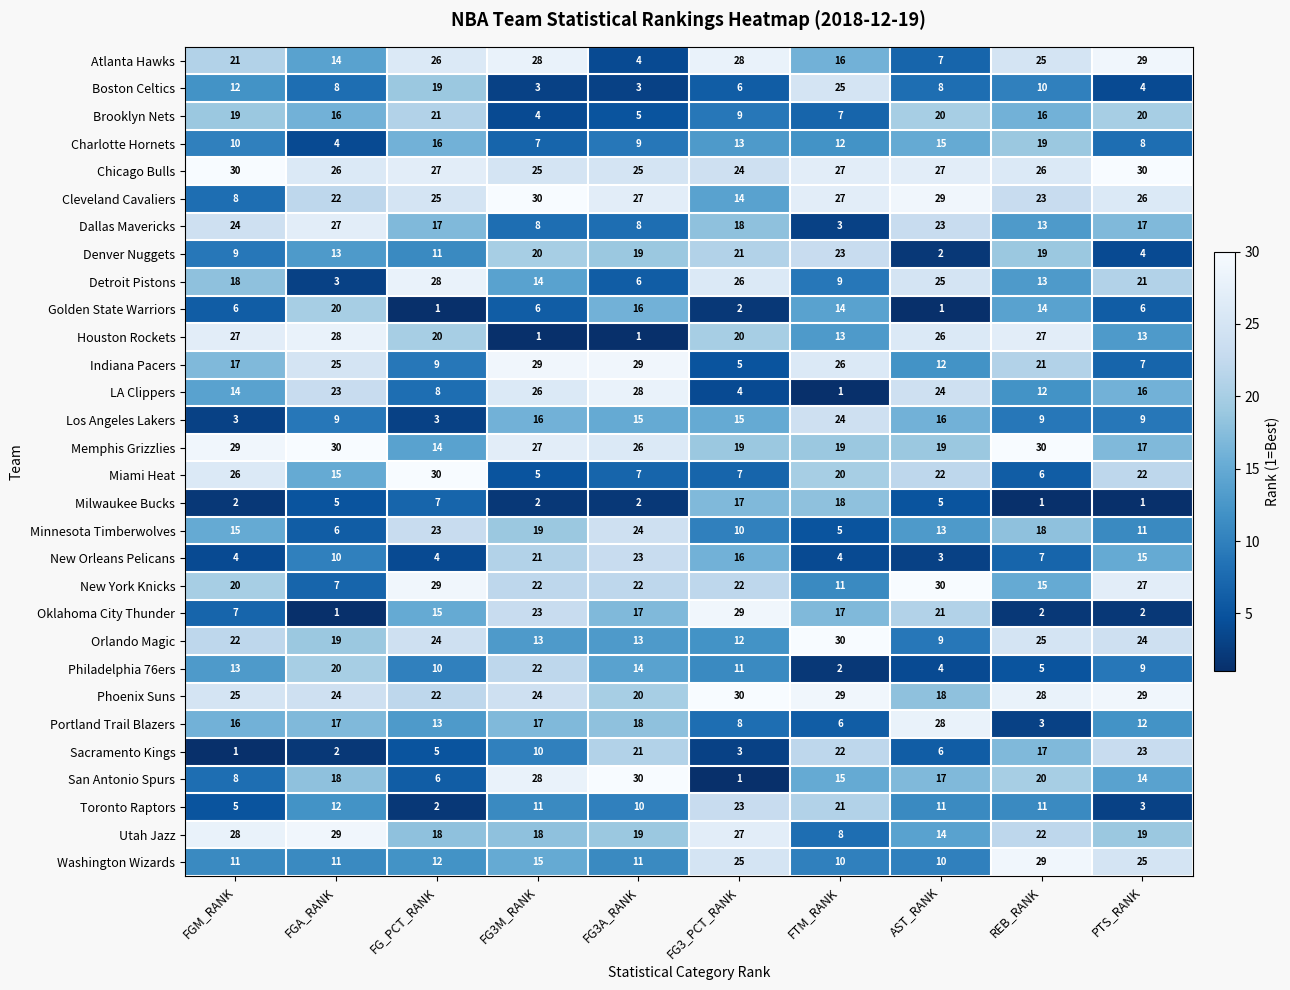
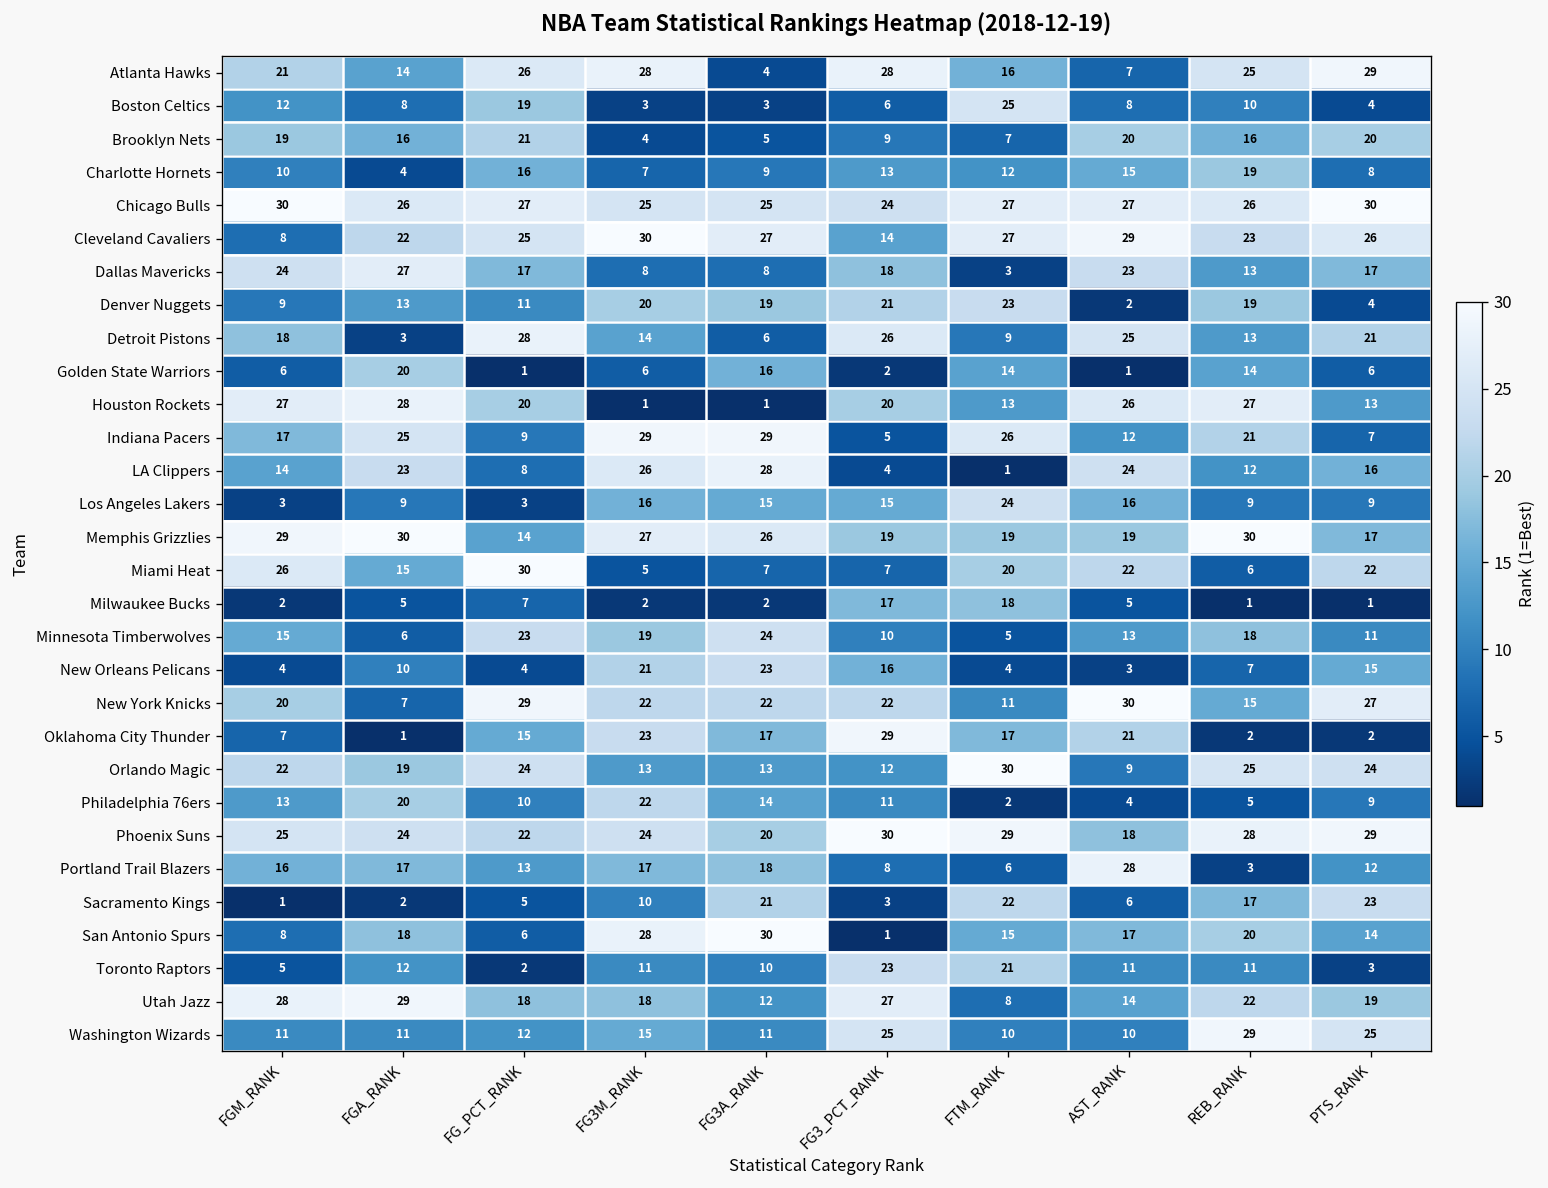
Utah Jazz, FG3A_RANK: 19 -> 12
